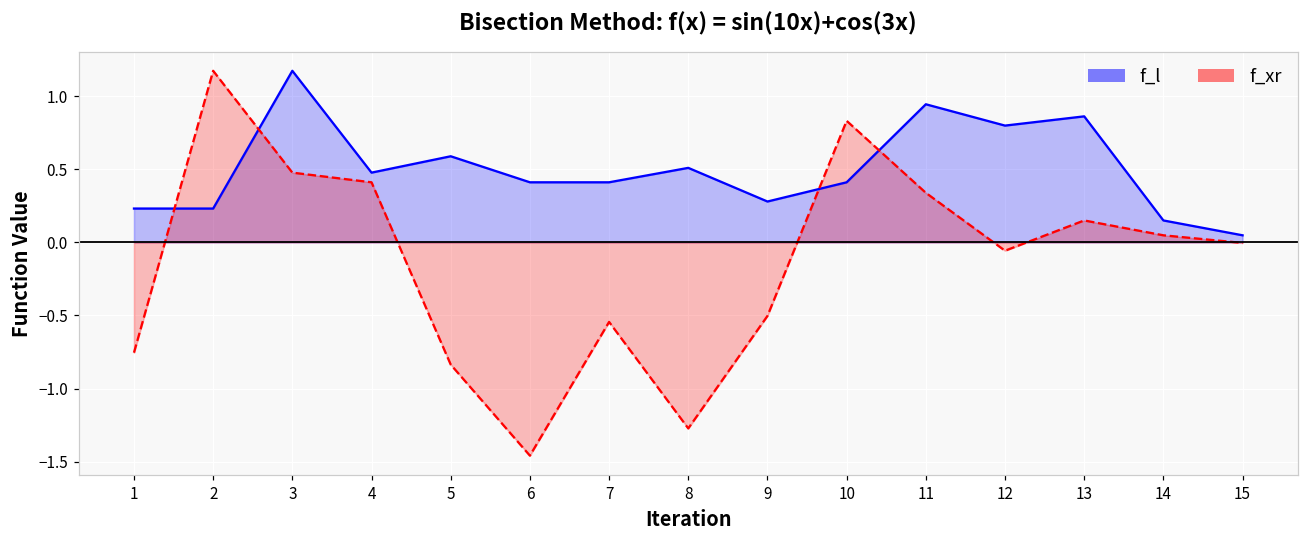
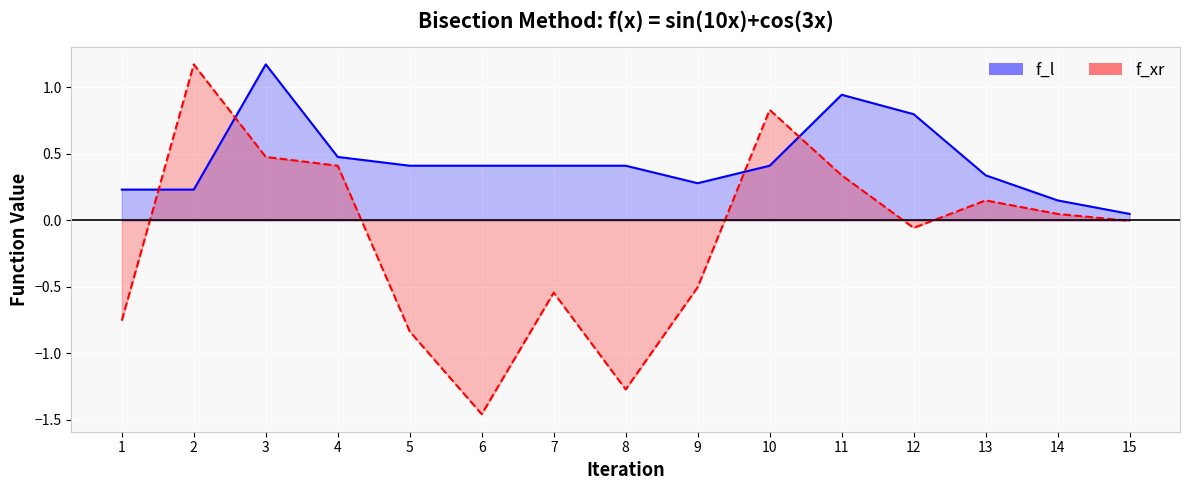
f_l, 5: 0.59 -> 0.41
f_l, 8: 0.51 -> 0.41
f_l, 13: 0.86 -> 0.34
